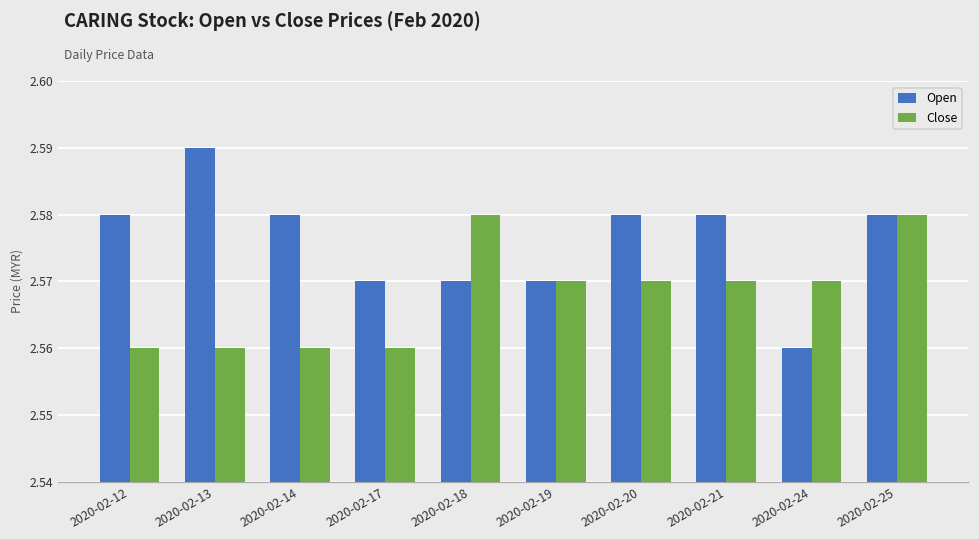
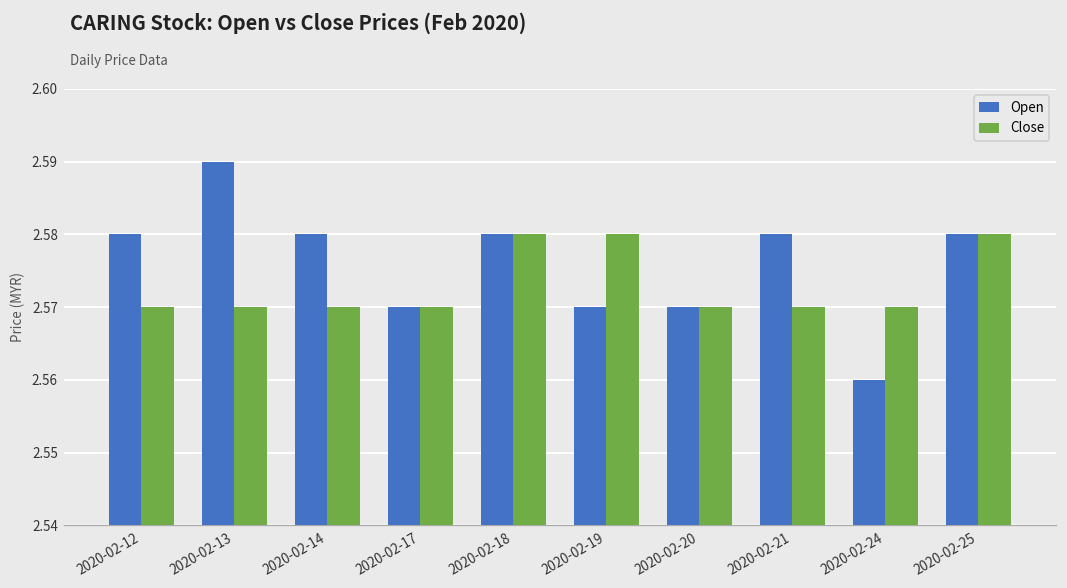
Close, 2020-02-12: 2.56 -> 2.57
Close, 2020-02-13: 2.56 -> 2.57
Close, 2020-02-14: 2.56 -> 2.57
Close, 2020-02-17: 2.56 -> 2.57
Open, 2020-02-18: 2.57 -> 2.58
Close, 2020-02-19: 2.57 -> 2.58
Open, 2020-02-20: 2.58 -> 2.57
